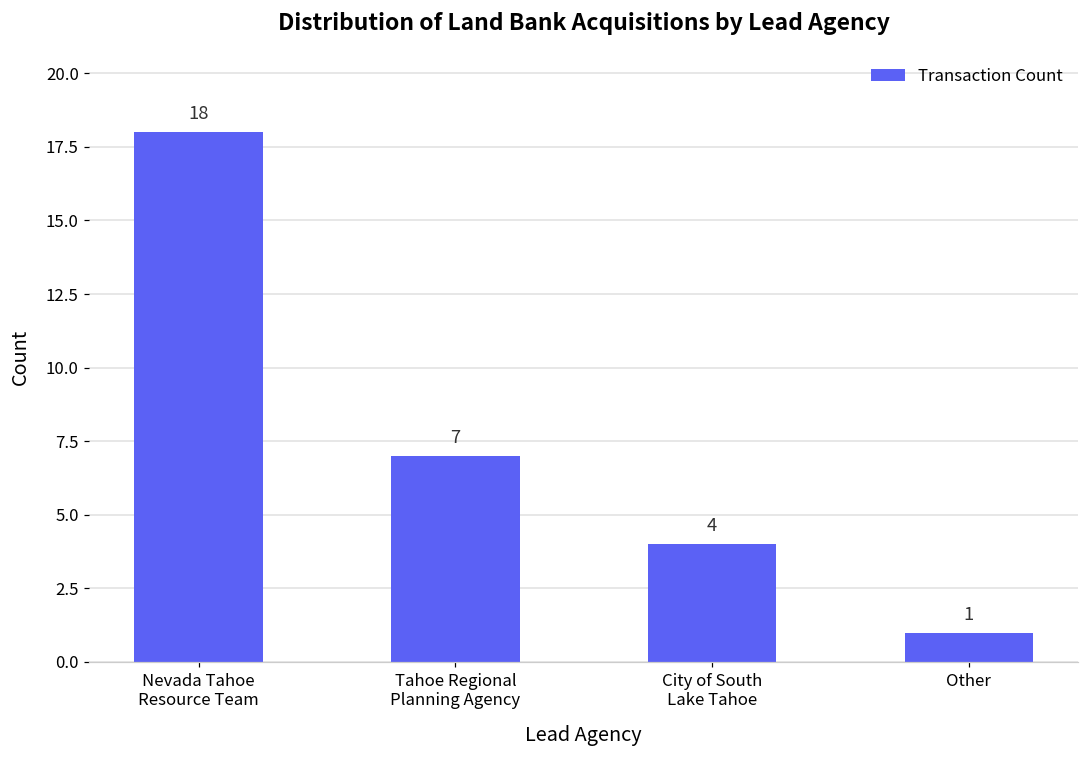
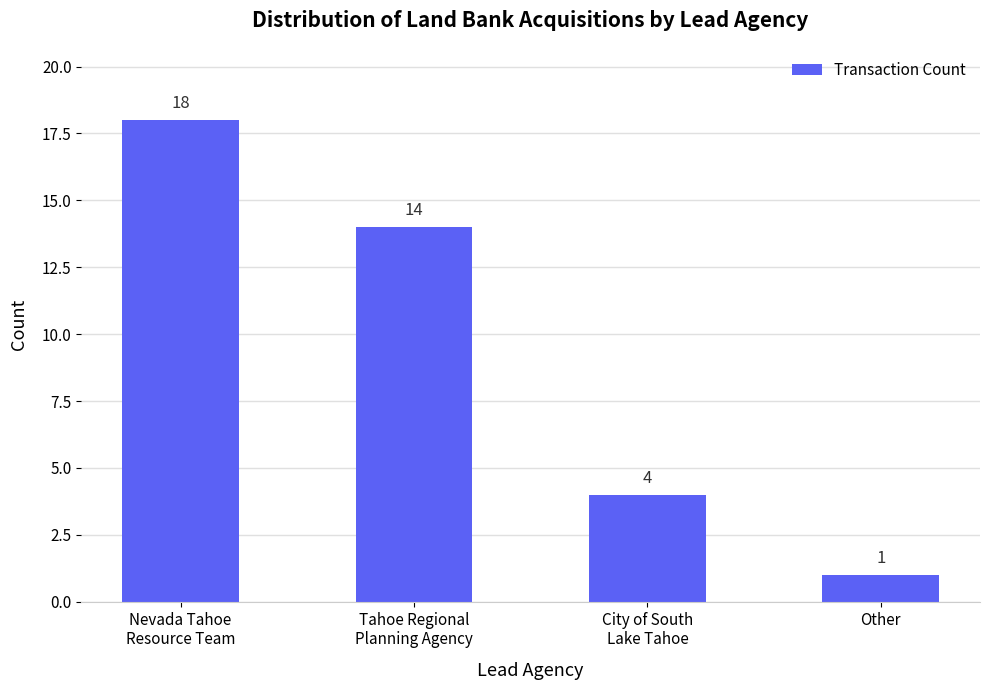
Tahoe Regional Planning Agency: 7 -> 14
